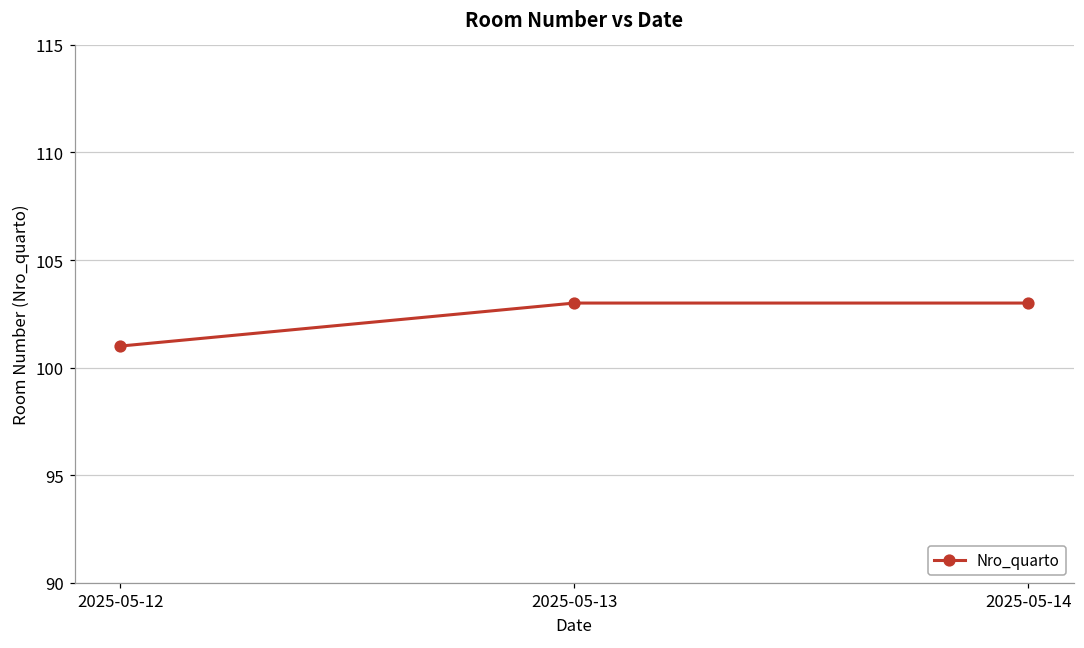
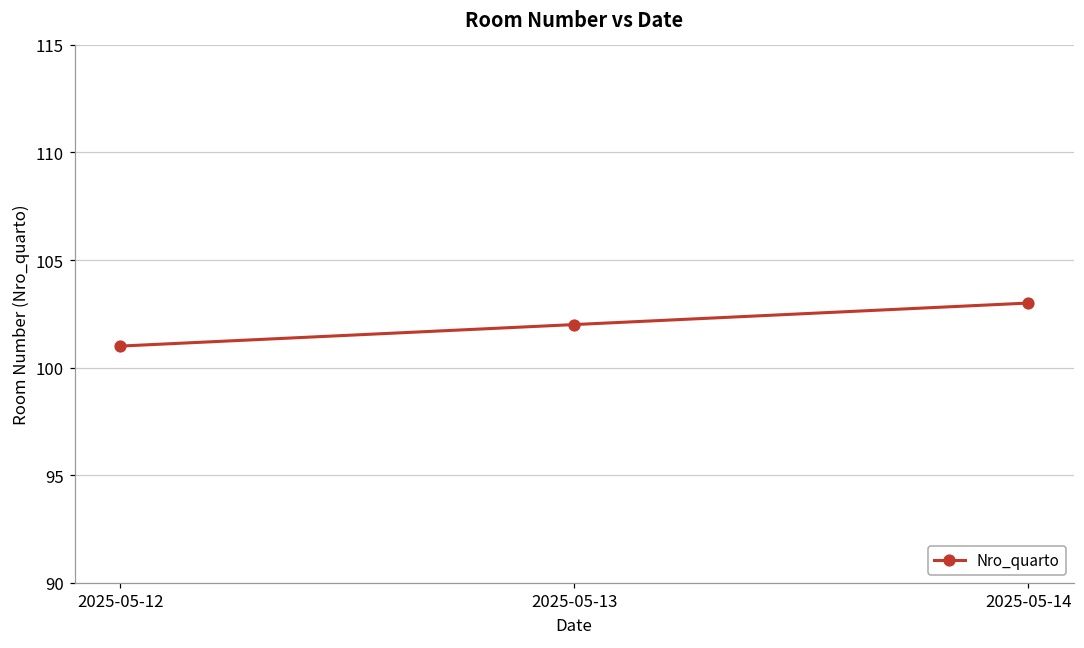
2025-05-13: 103 -> 102
